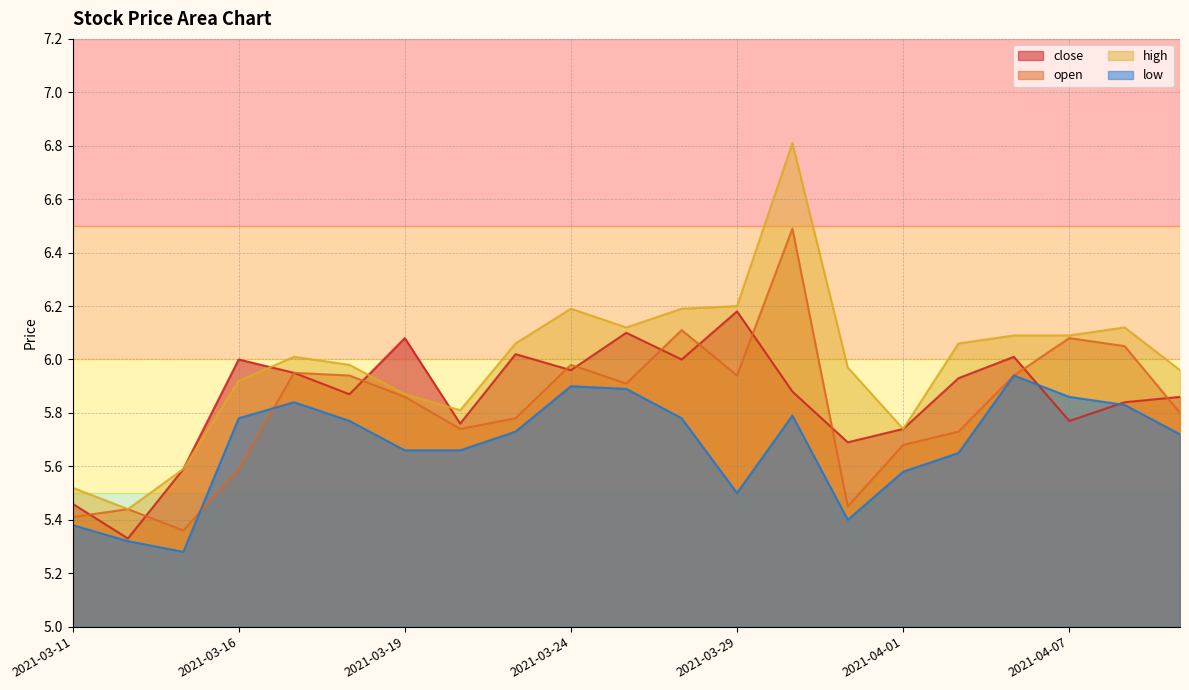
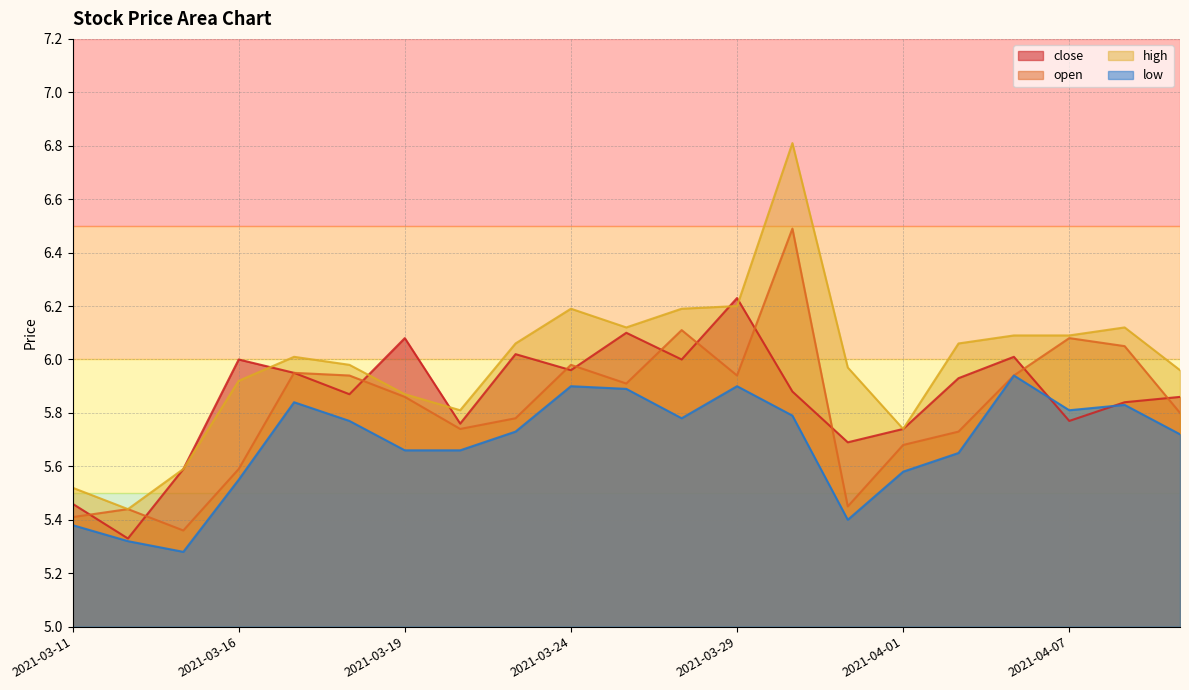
low, 2021-03-16: 5.78 -> 5.55
close, 2021-03-29: 6.18 -> 6.23
low, 2021-03-29: 5.5 -> 5.9
low, 2021-04-07: 5.86 -> 5.81
